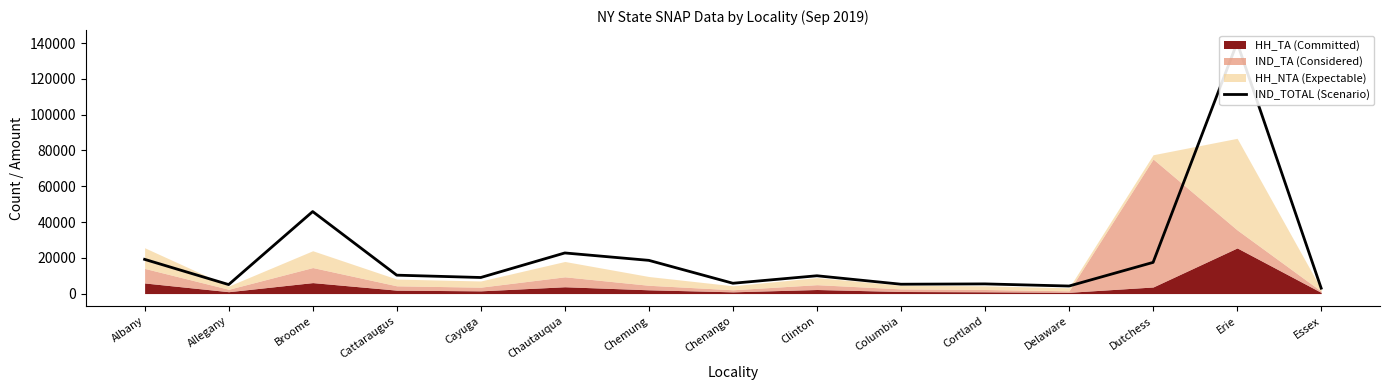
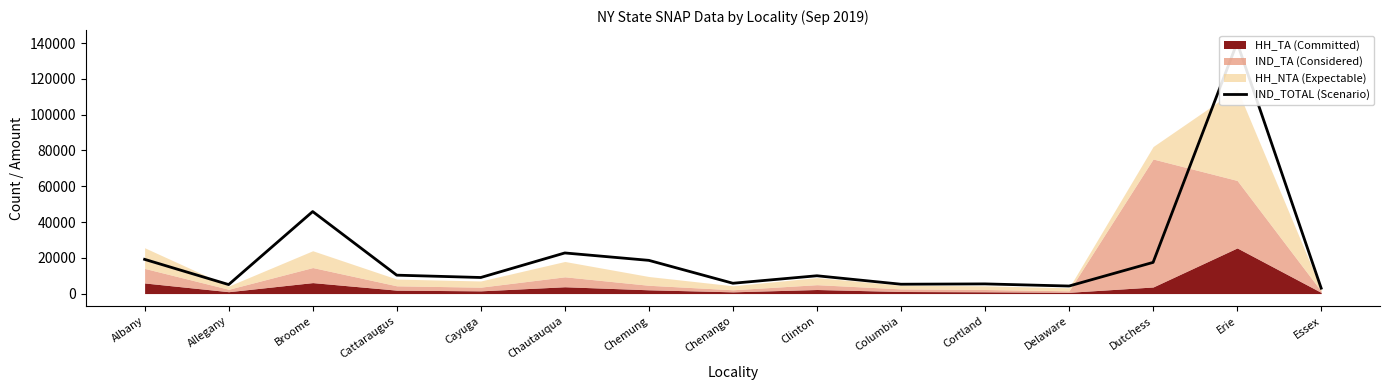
HH_NTA (Expectable), Dutchess: 2000 -> 7000
IND_TA (Considered), Erie: 10000 -> 38000
